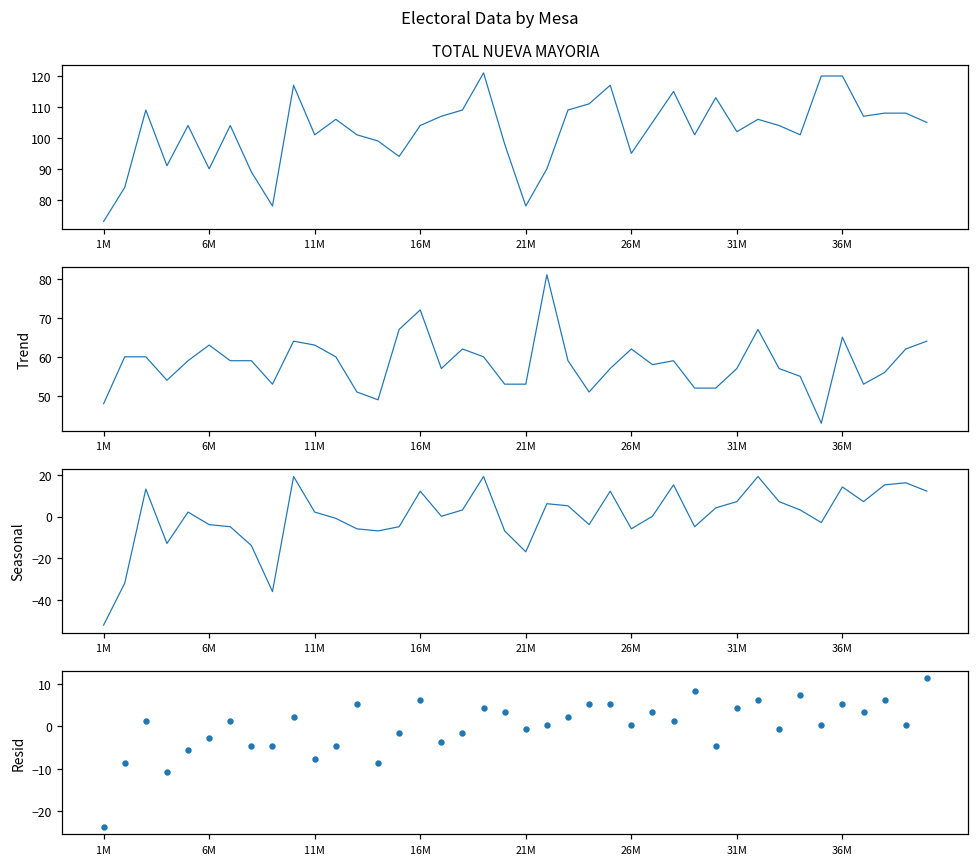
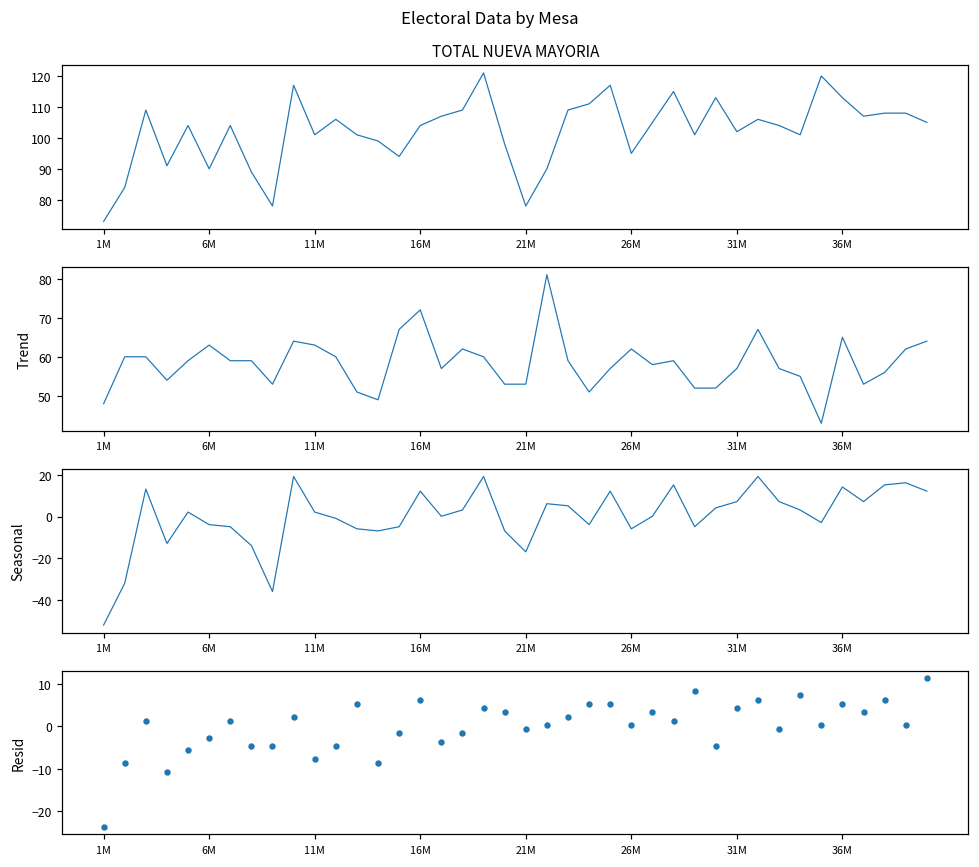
TOTAL NUEVA MAYORIA, 36M: 120 -> 113
